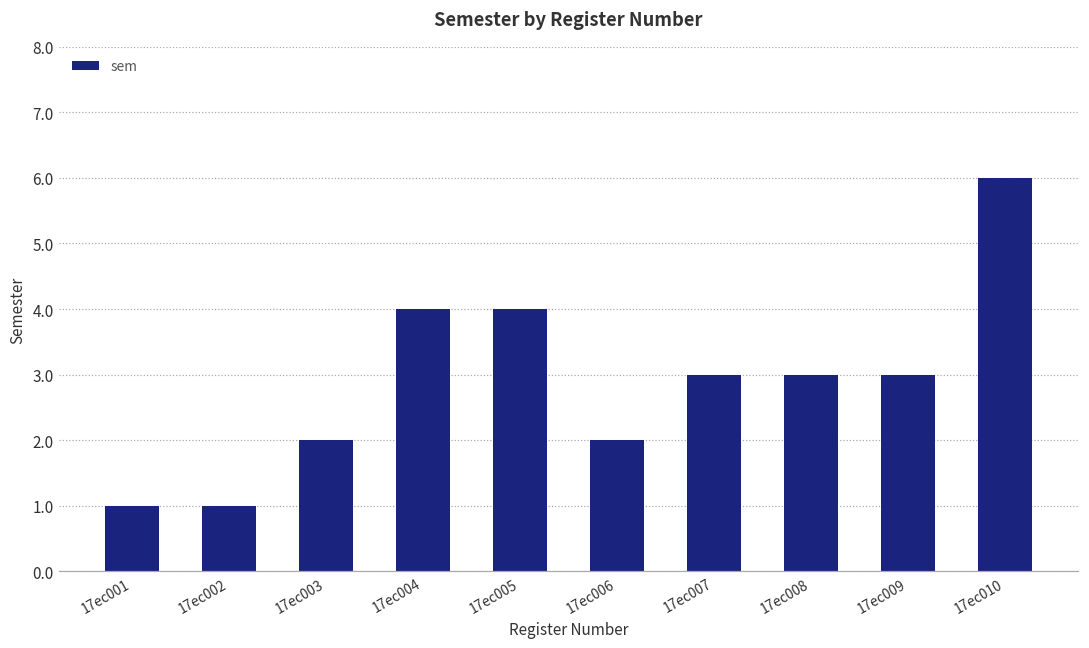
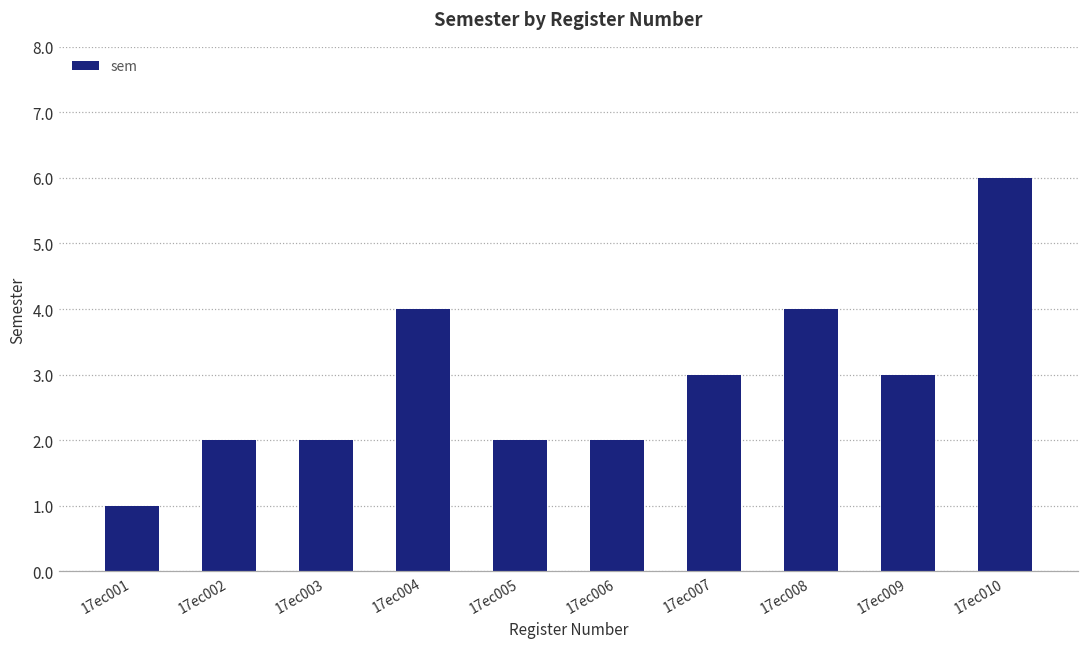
17ec002: 1 -> 2
17ec005: 4 -> 2
17ec008: 3 -> 4
